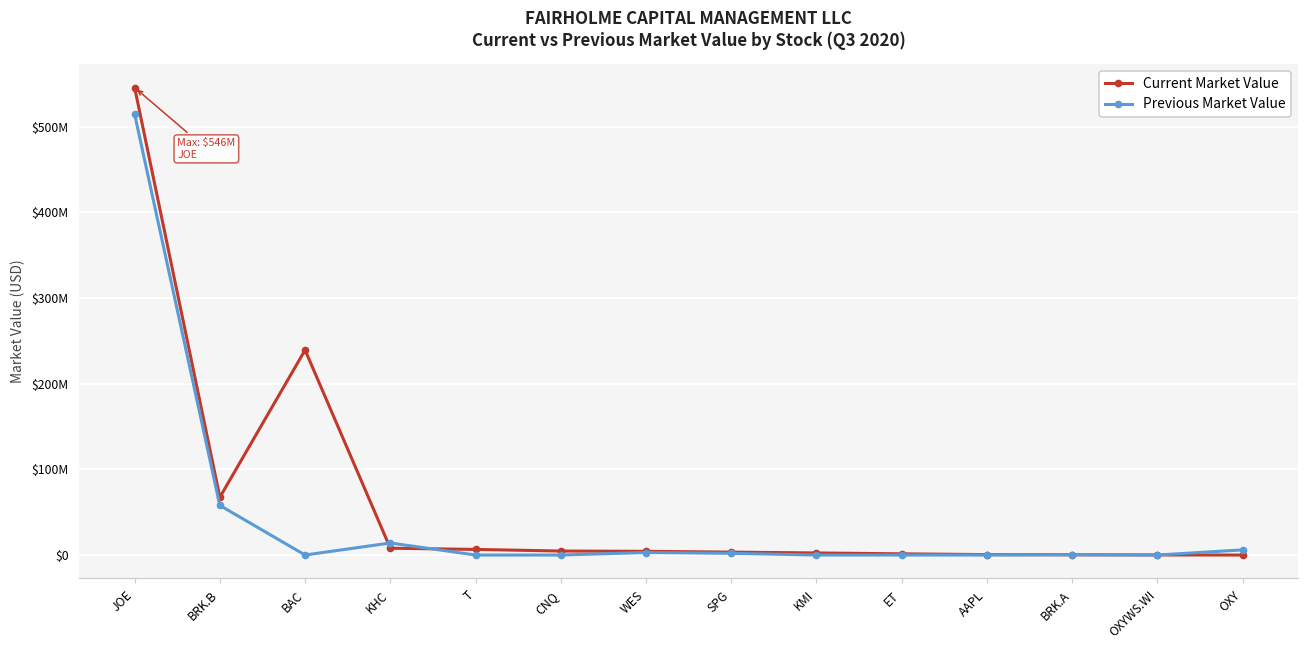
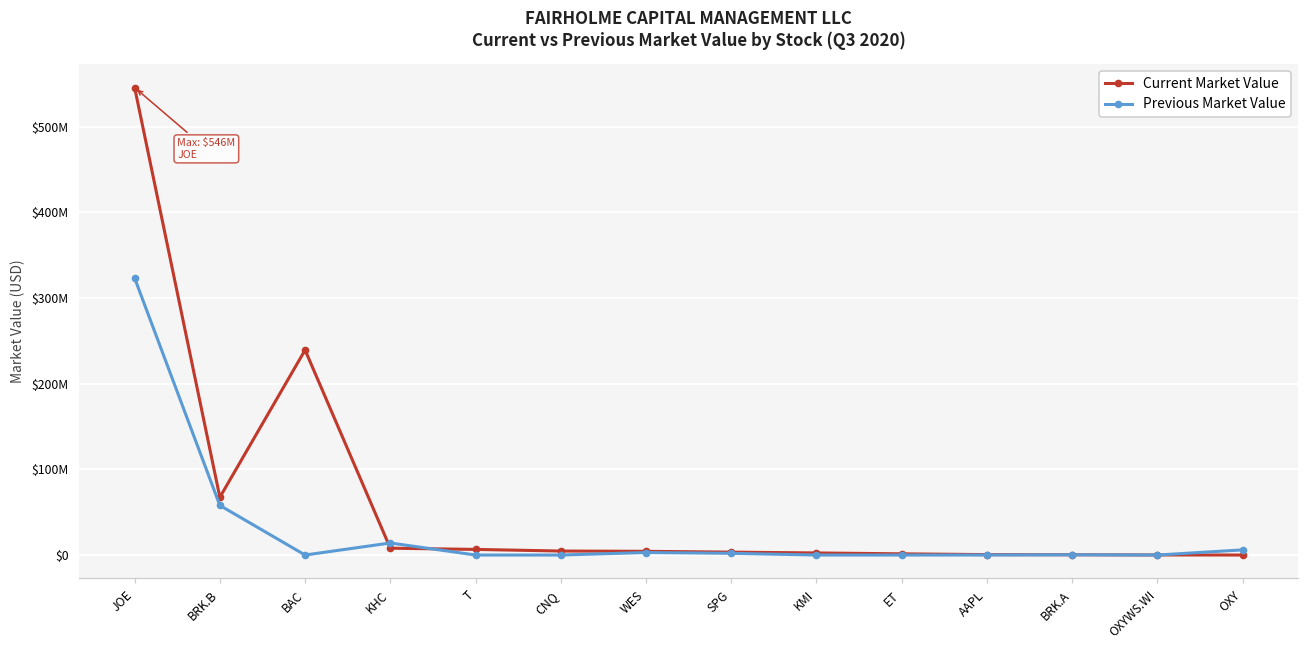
Previous Market Value, JOE: $510000000 -> $320000000
